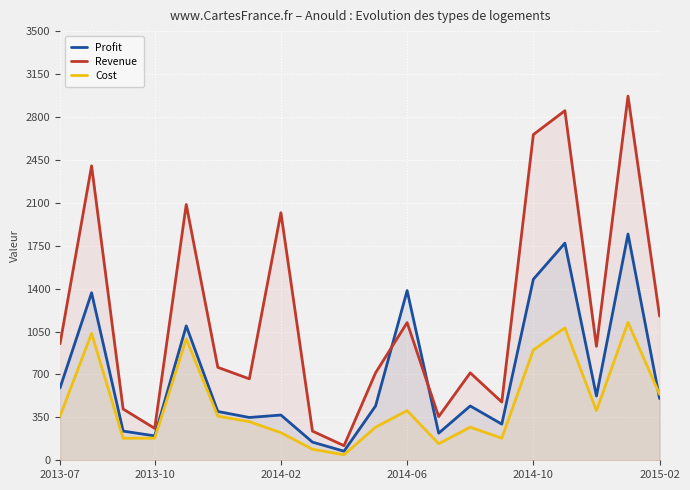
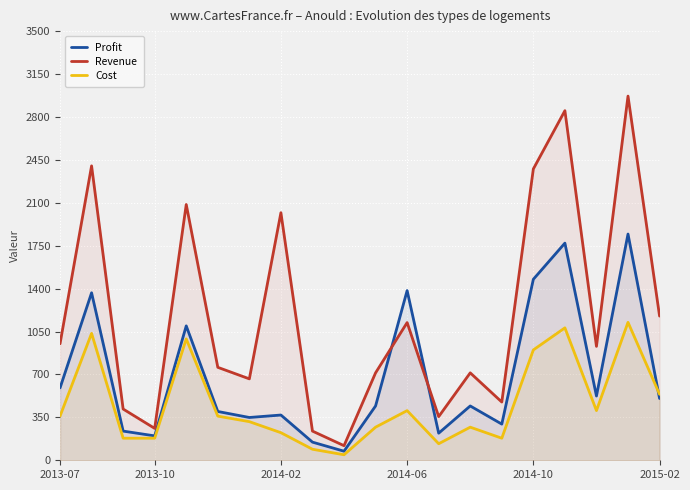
Revenue, 2014-10: 2660 -> 2380
